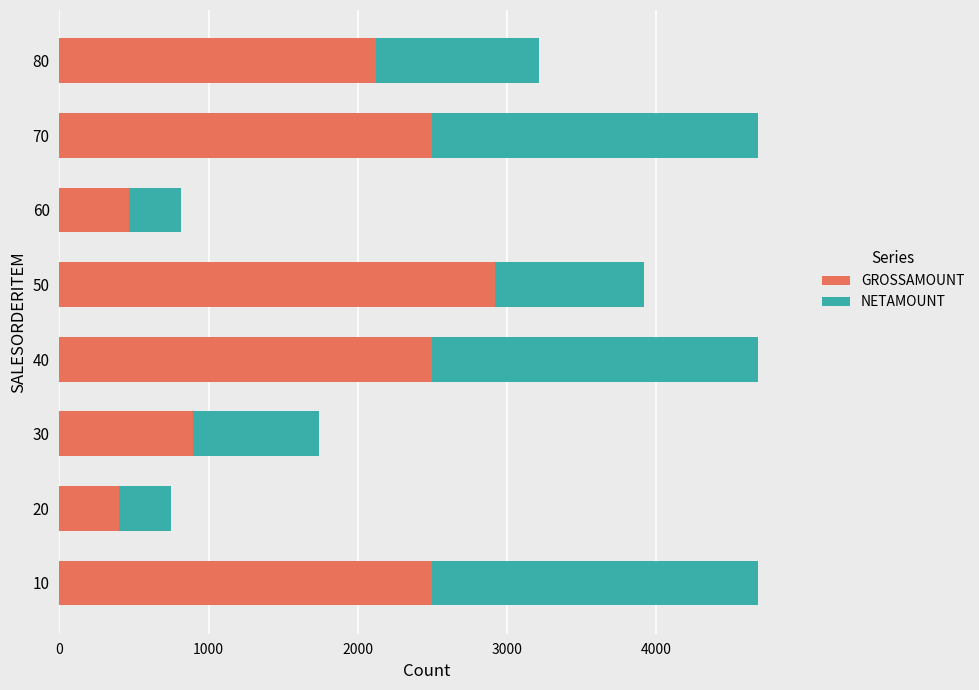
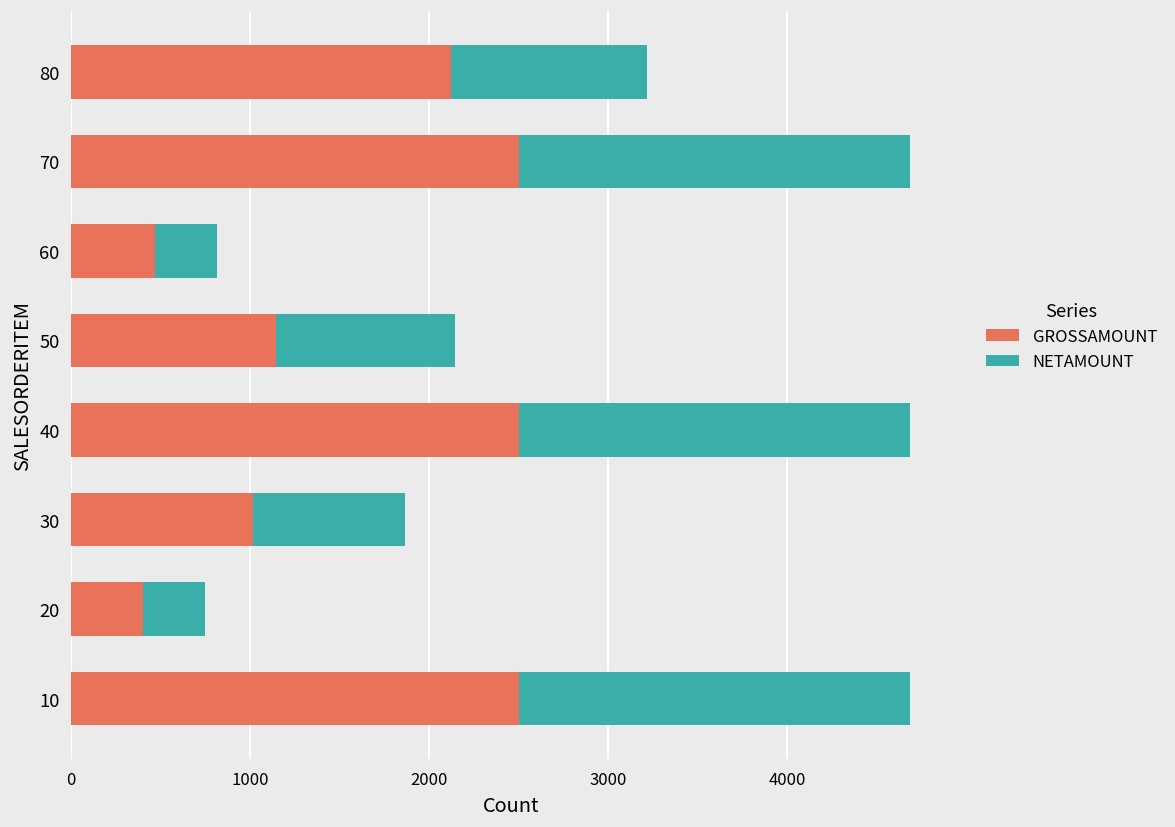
GROSSAMOUNT, 50: 2920 -> 1140
GROSSAMOUNT, 30: 900 -> 1020
